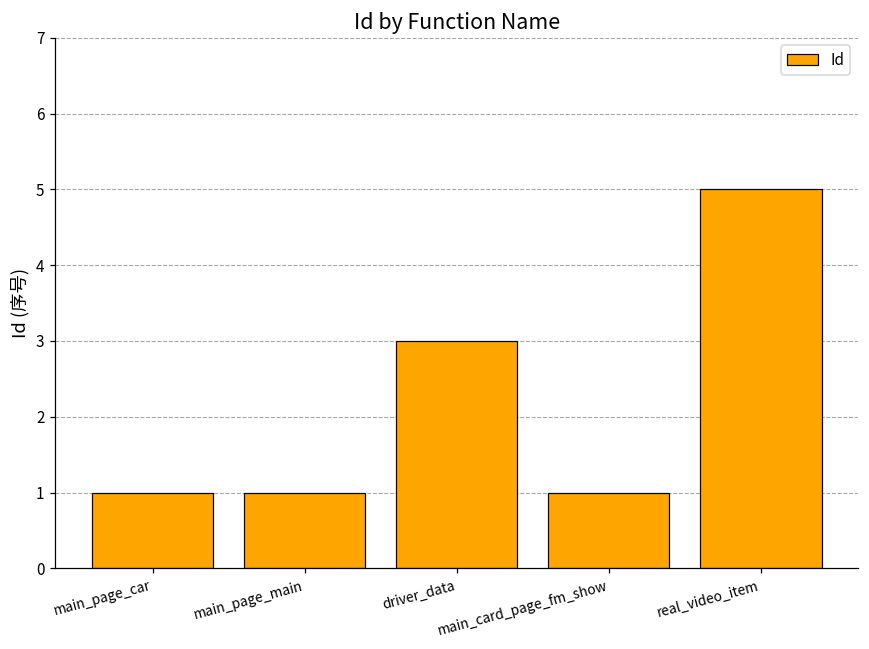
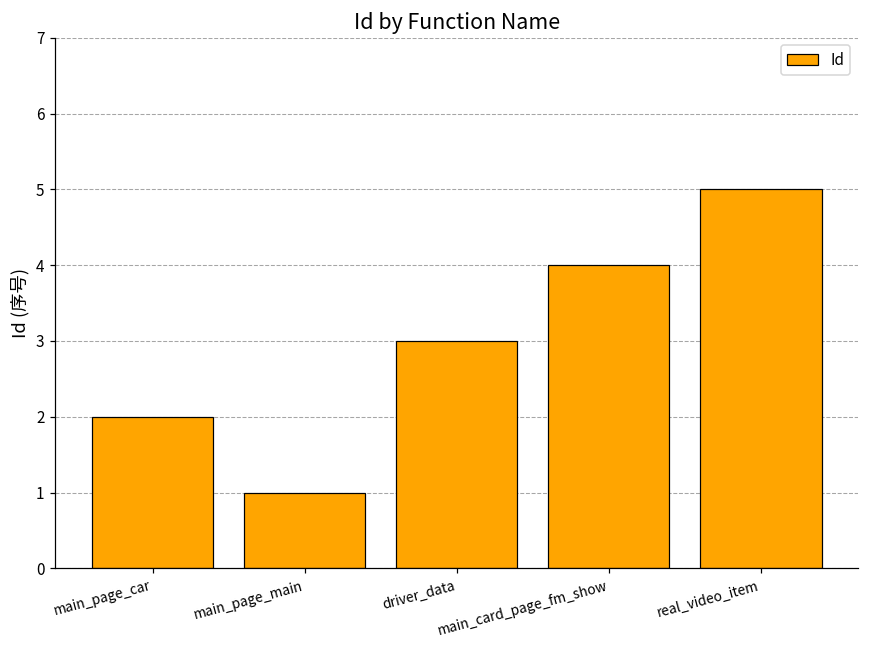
main_page_car: 1 -> 2
main_card_page_fm_show: 1 -> 4
